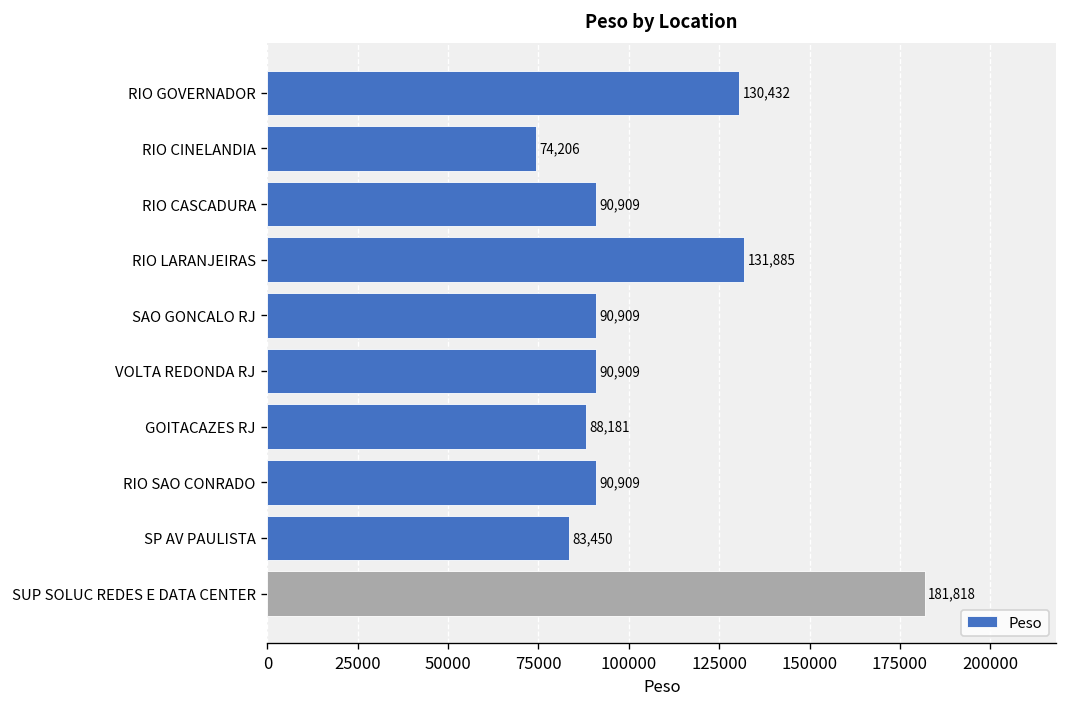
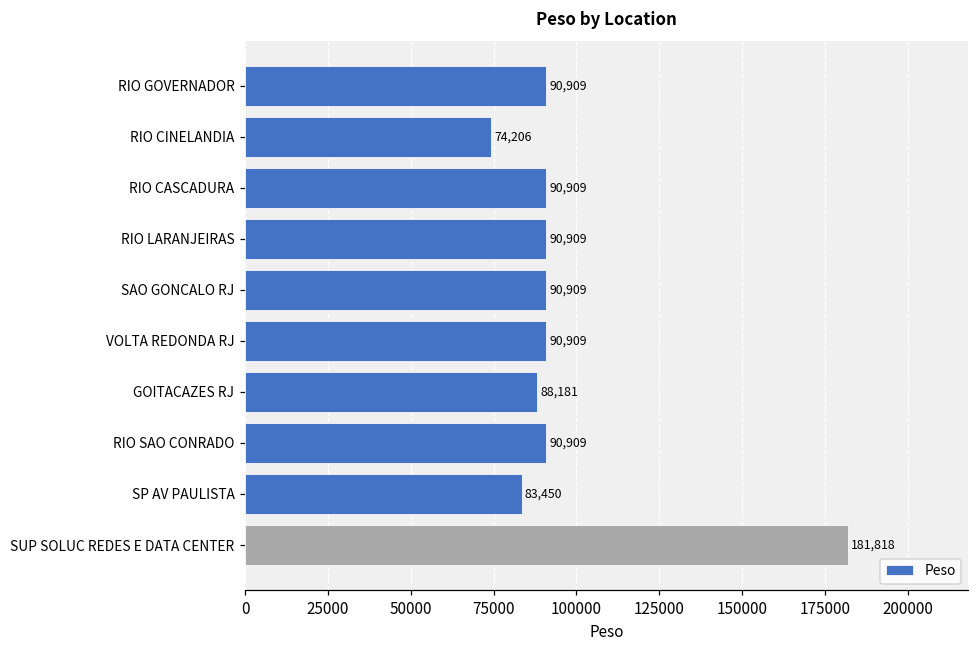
RIO GOVERNADOR: 130,432 -> 90,909
RIO LARANJEIRAS: 131,885 -> 90,909
